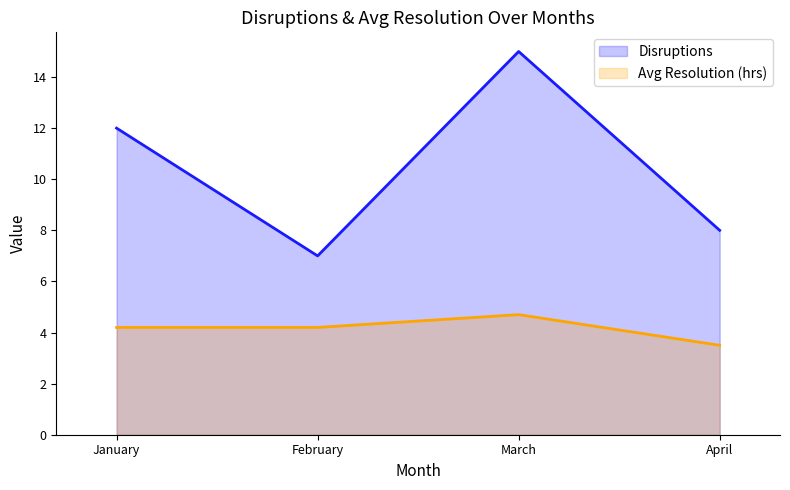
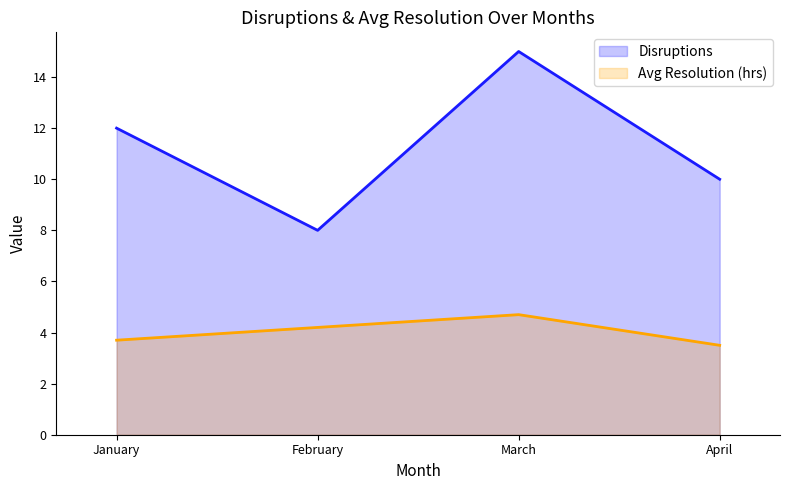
Avg Resolution (hrs), January: 4.2 -> 3.7
Disruptions, February: 7 -> 8
Disruptions, April: 8 -> 10
